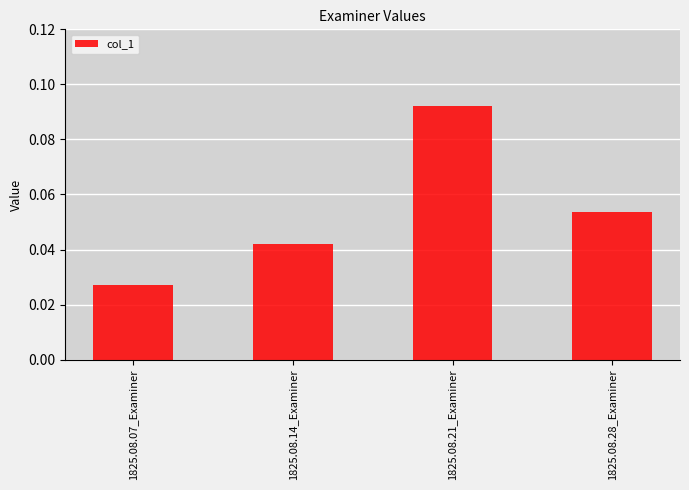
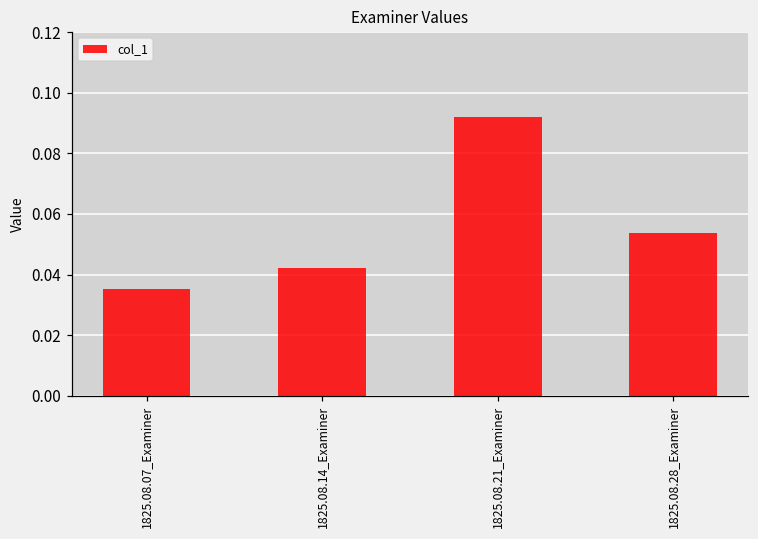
1825.08.07_Examiner: 0.027 -> 0.035
